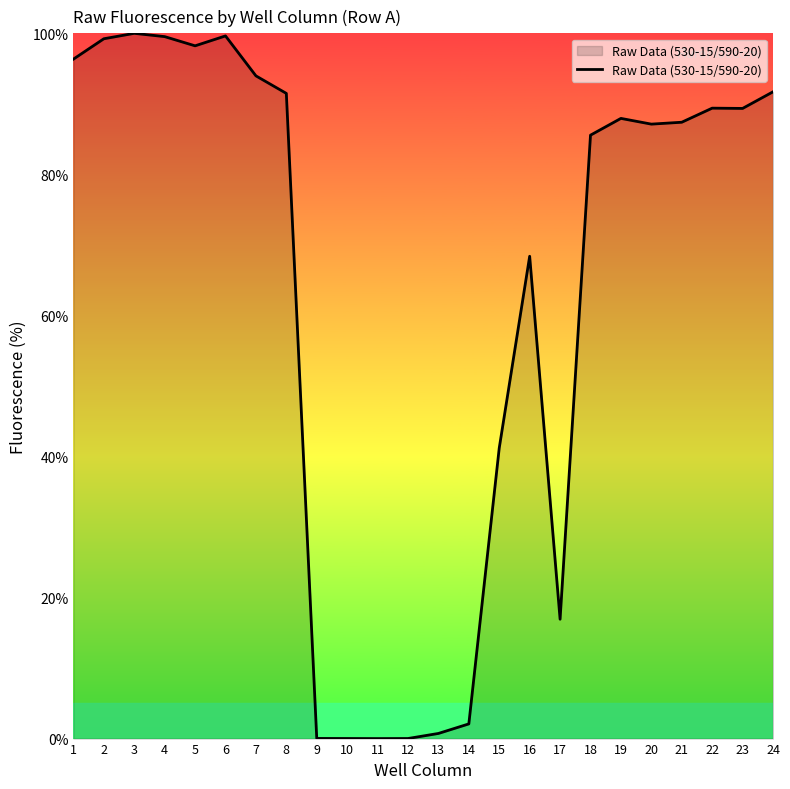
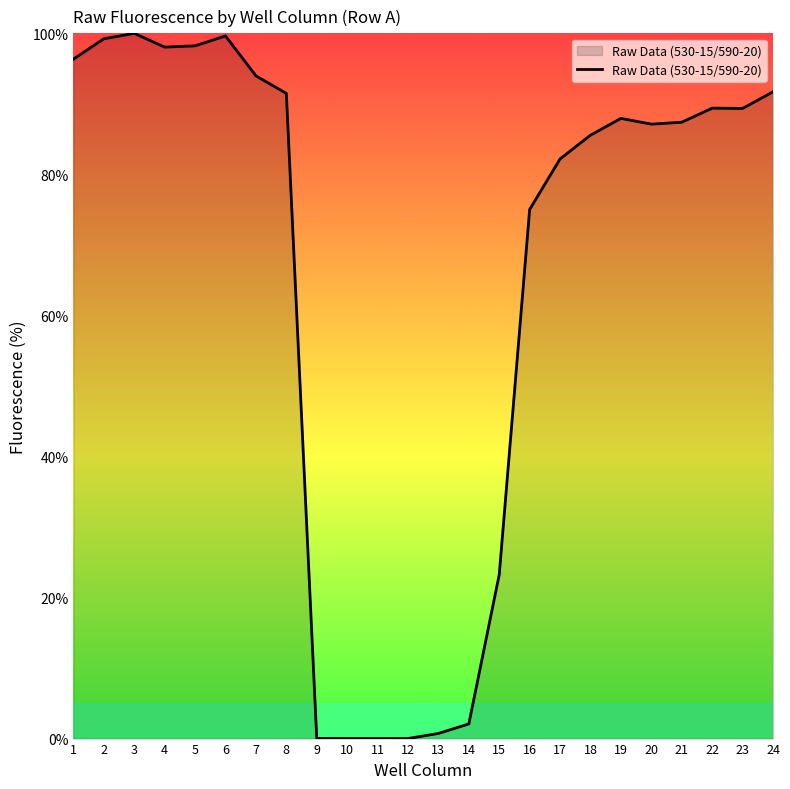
4: 100% -> 98%
15: 41% -> 23%
16: 68% -> 75%
17: 17% -> 82%
